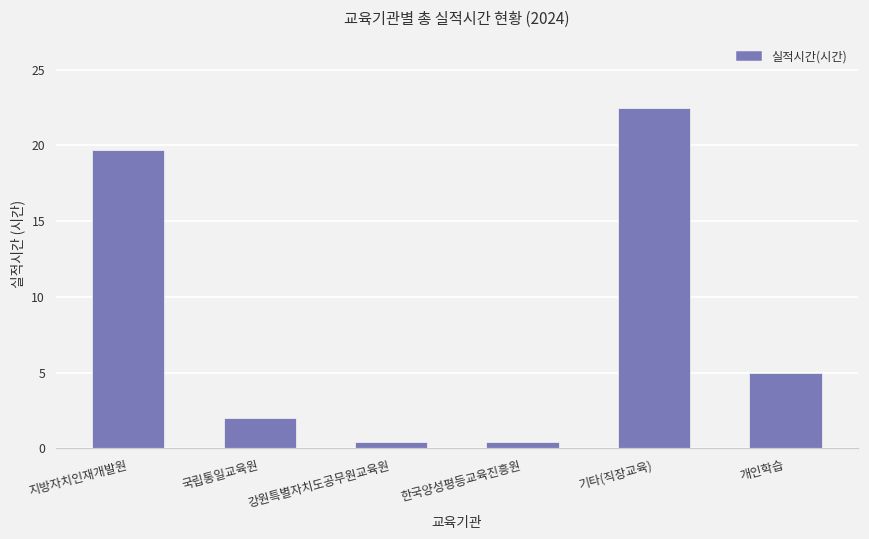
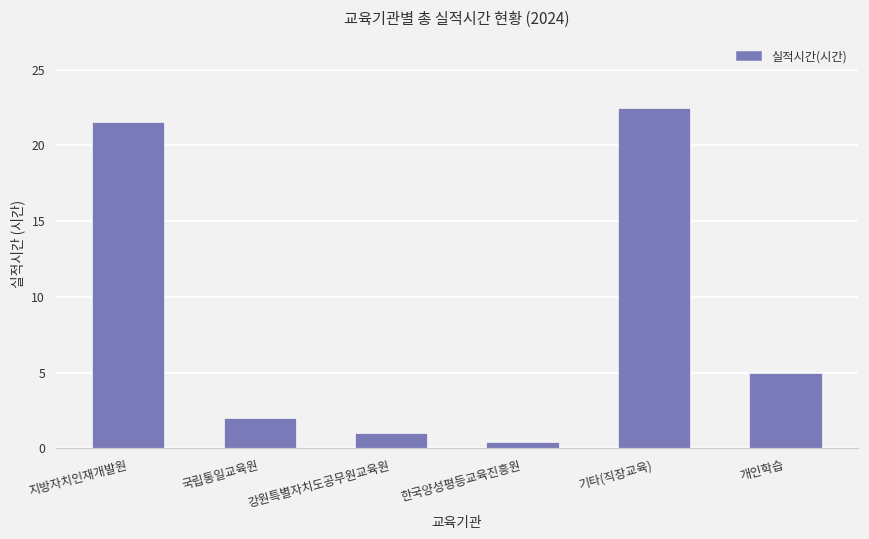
지방자치인재개발원: 19.7 -> 21.5
강원특별자치도공무원교육원: 0.4 -> 1.0
